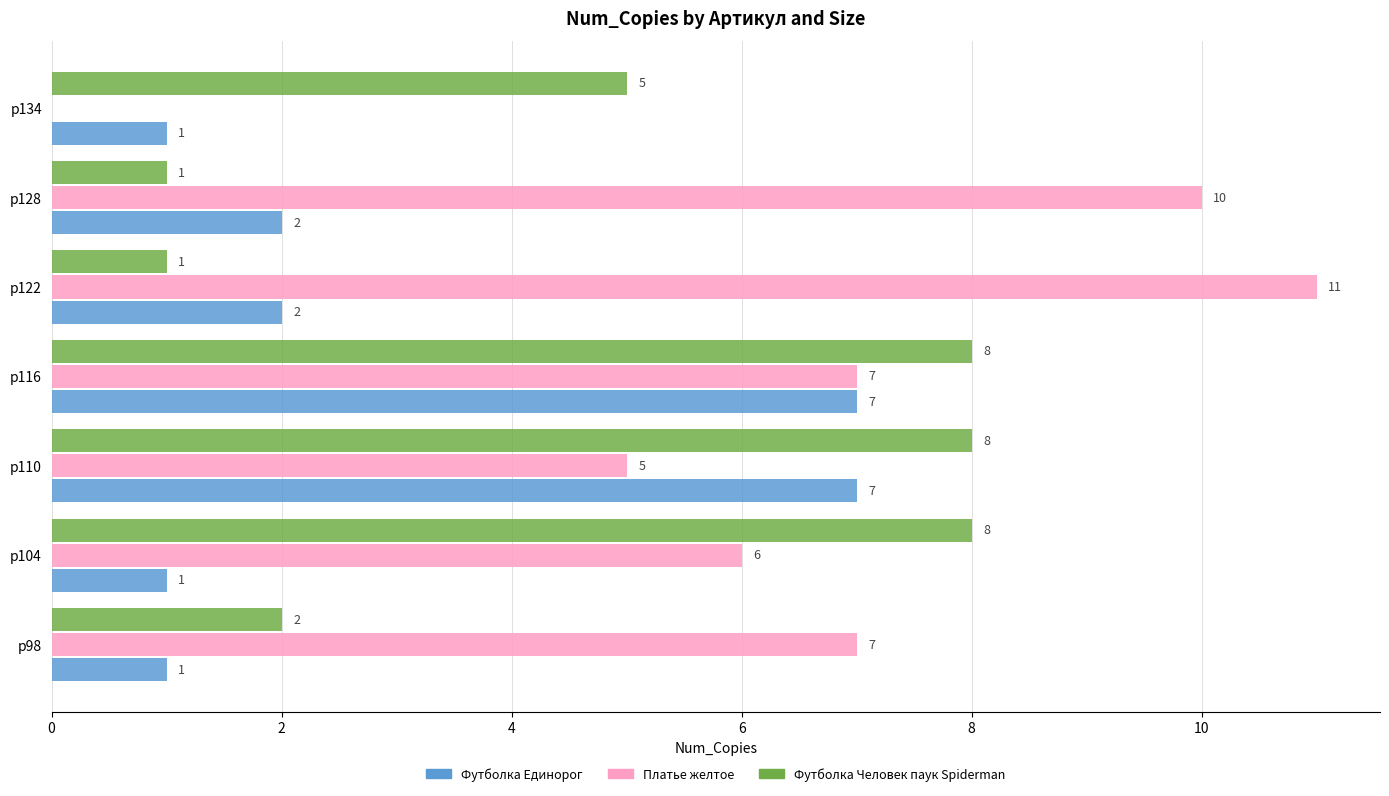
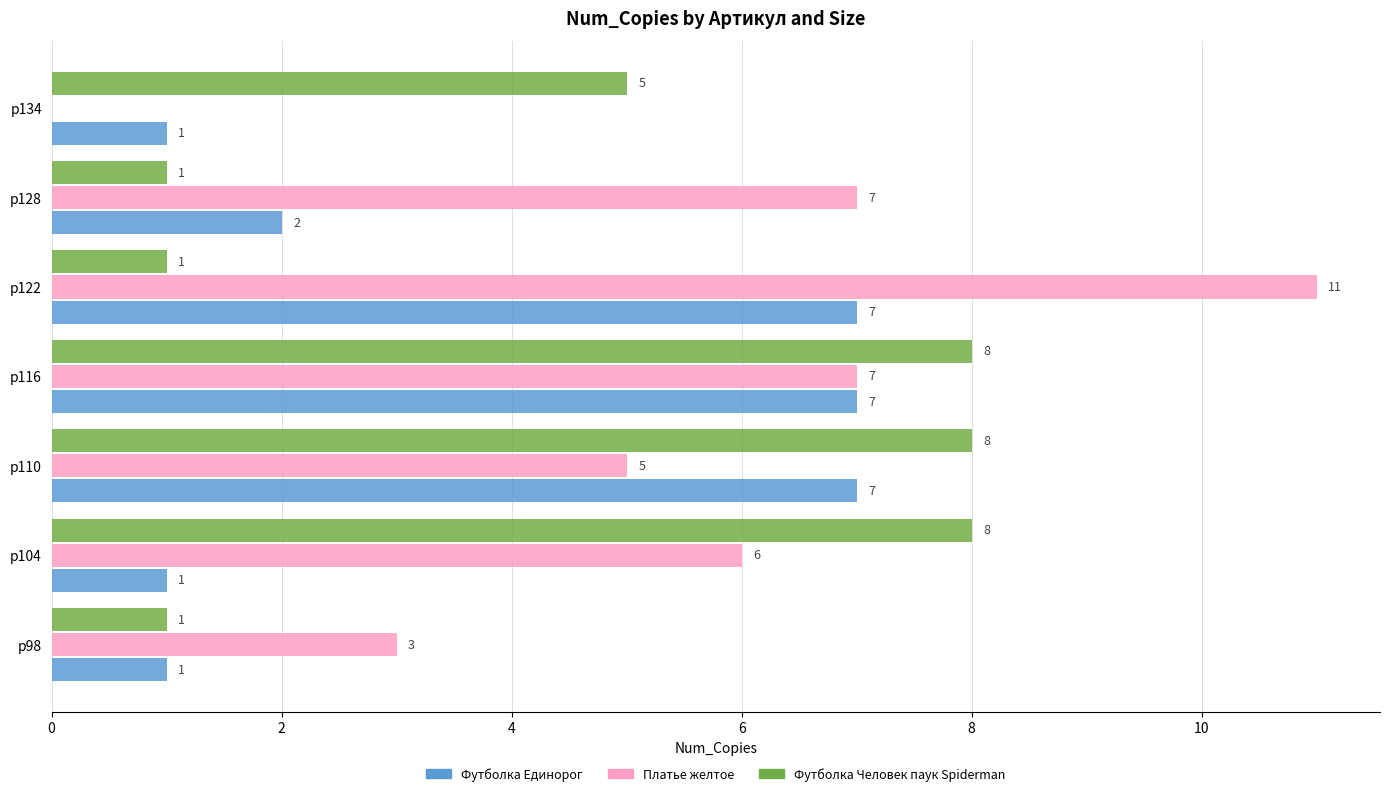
Платье желтое, р128: 10 -> 7
Футболка Единорог, р122: 2 -> 7
Футболка Человек паук Spiderman, р98: 2 -> 1
Платье желтое, р98: 7 -> 3
